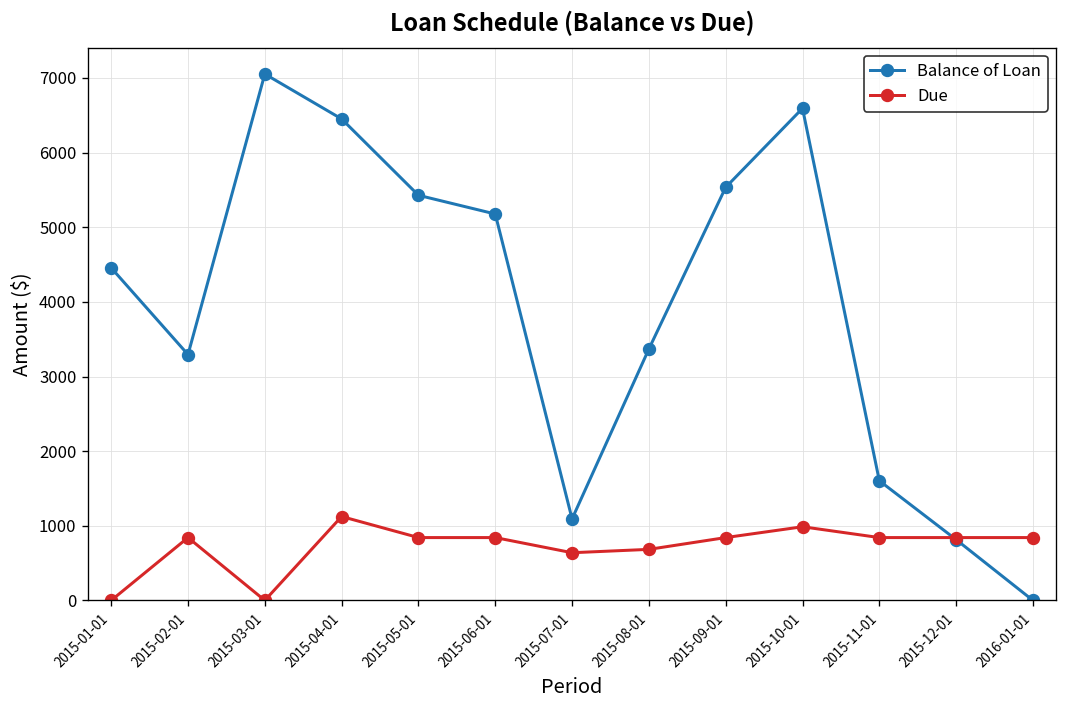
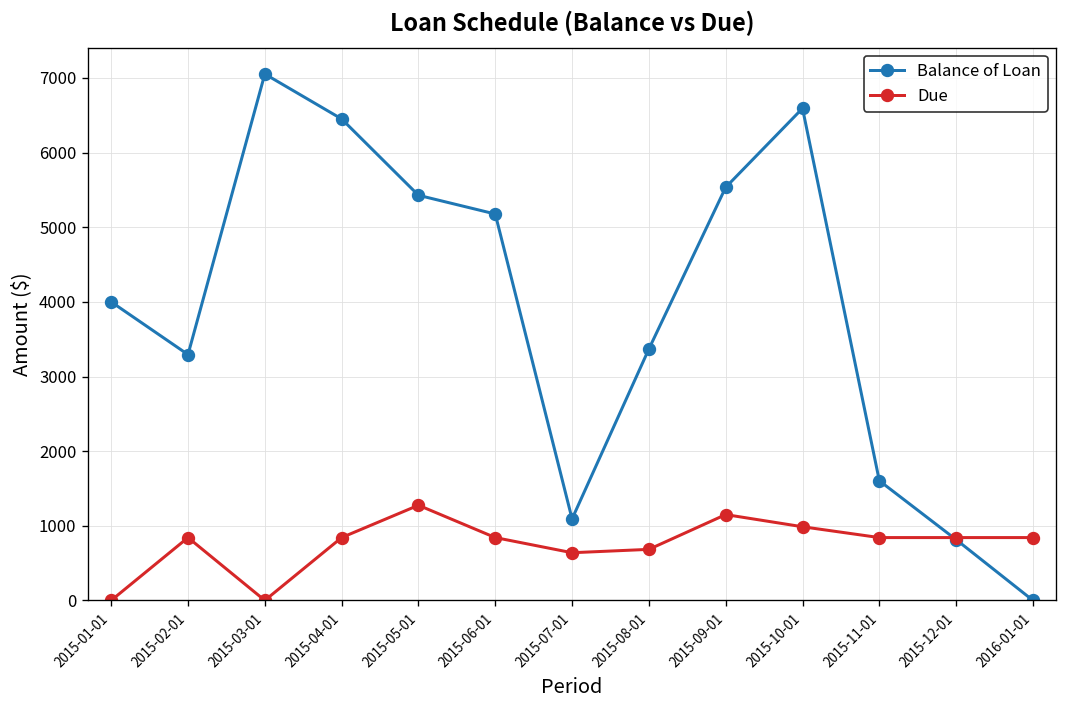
Balance of Loan, 2015-01-01: 4500 -> 4000
Due, 2015-04-01: 1100 -> 800
Due, 2015-05-01: 800 -> 1300
Due, 2015-09-01: 800 -> 1200
